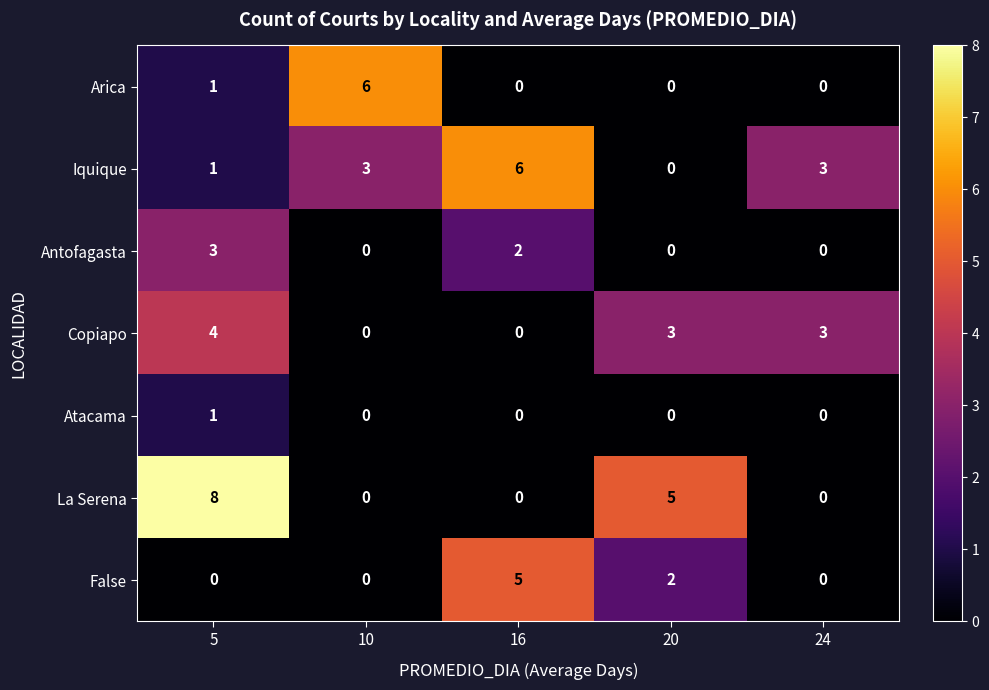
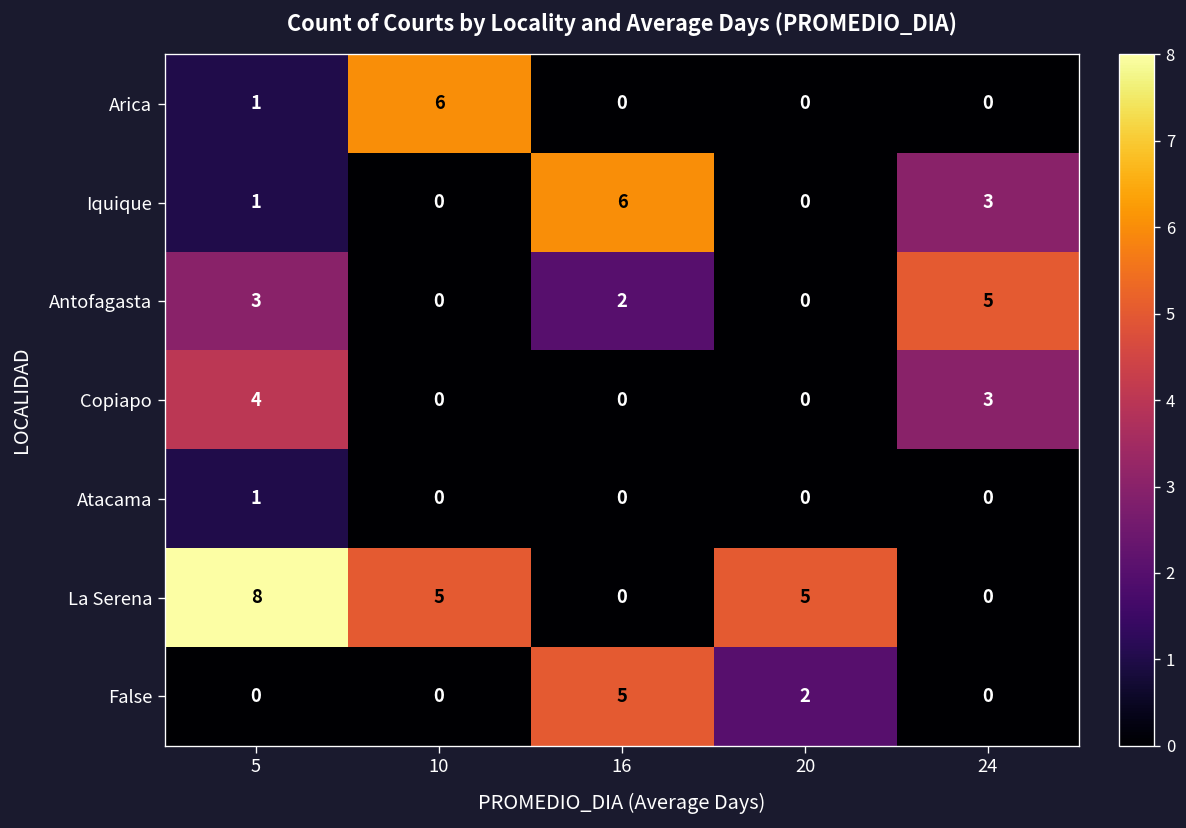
Iquique, 10: 3 -> 0
Antofagasta, 24: 0 -> 5
Copiapo, 20: 3 -> 0
La Serena, 10: 0 -> 5
